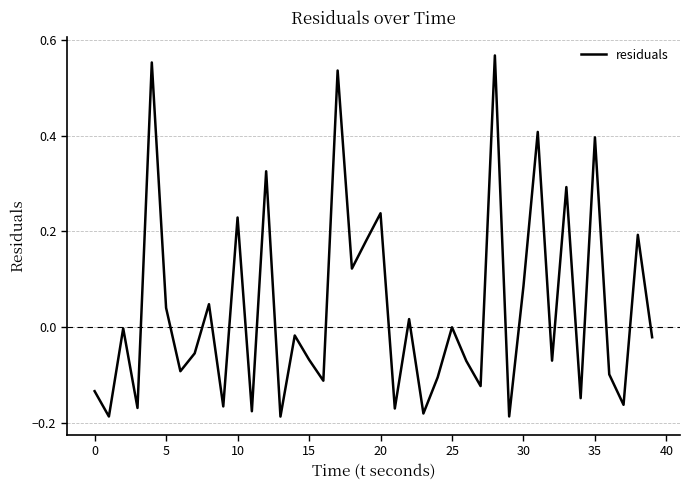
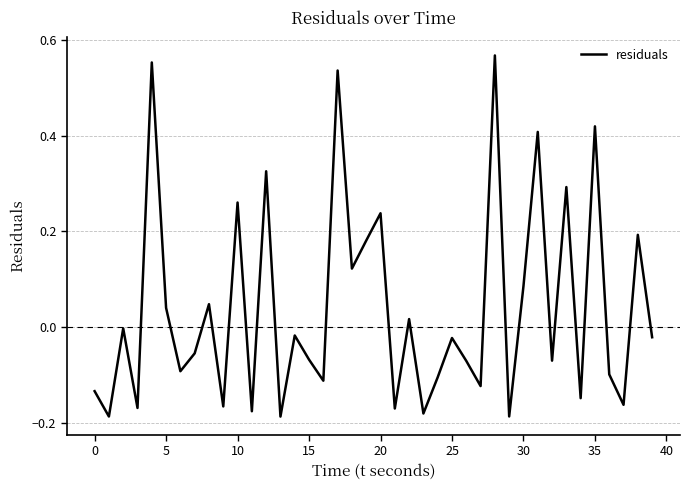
10: 0.23 -> 0.26
25: 0.00 -> -0.02
35: 0.40 -> 0.42
